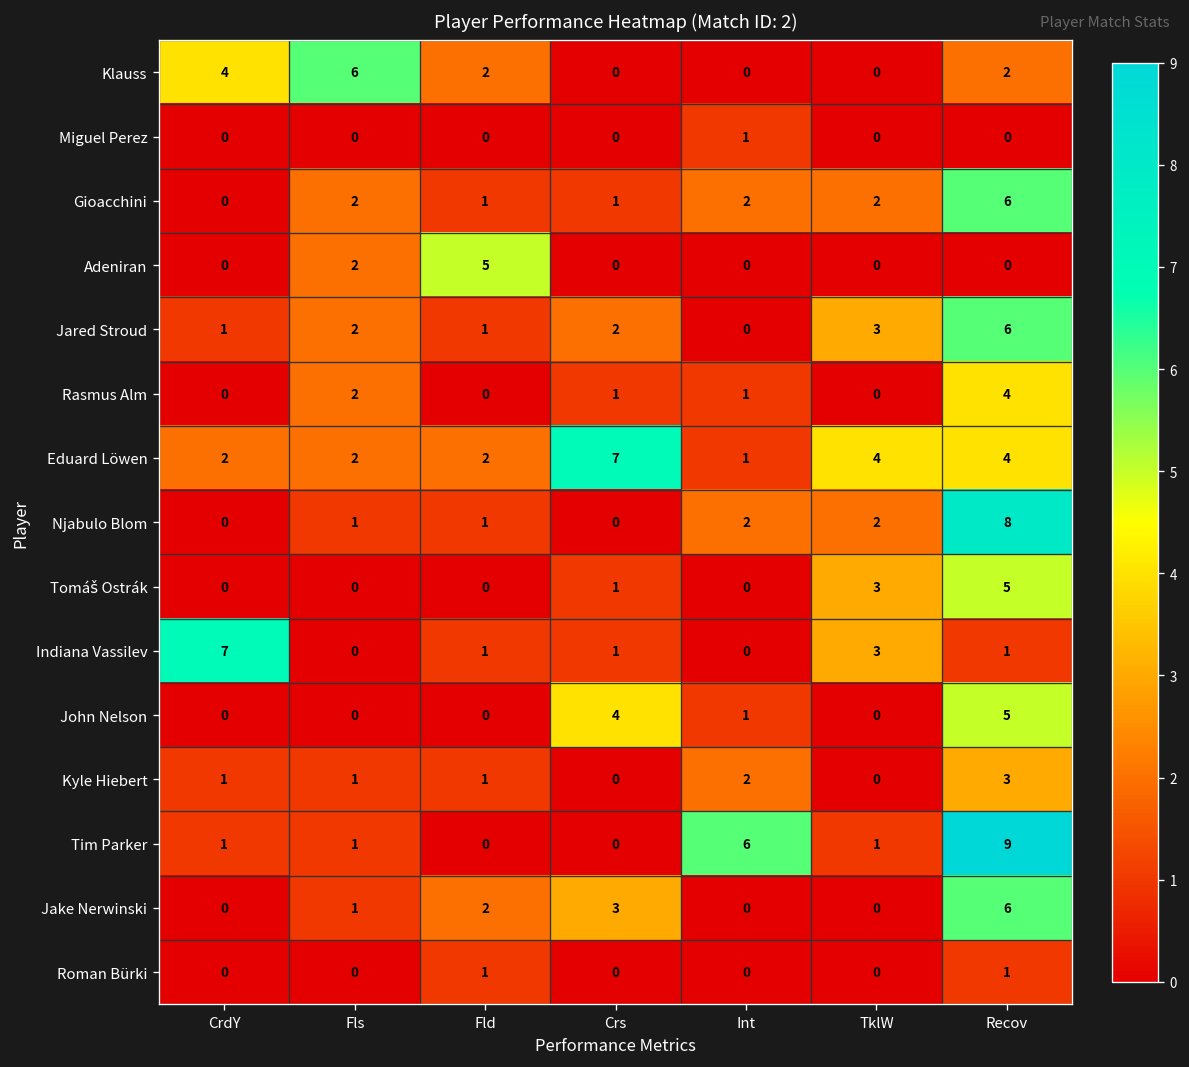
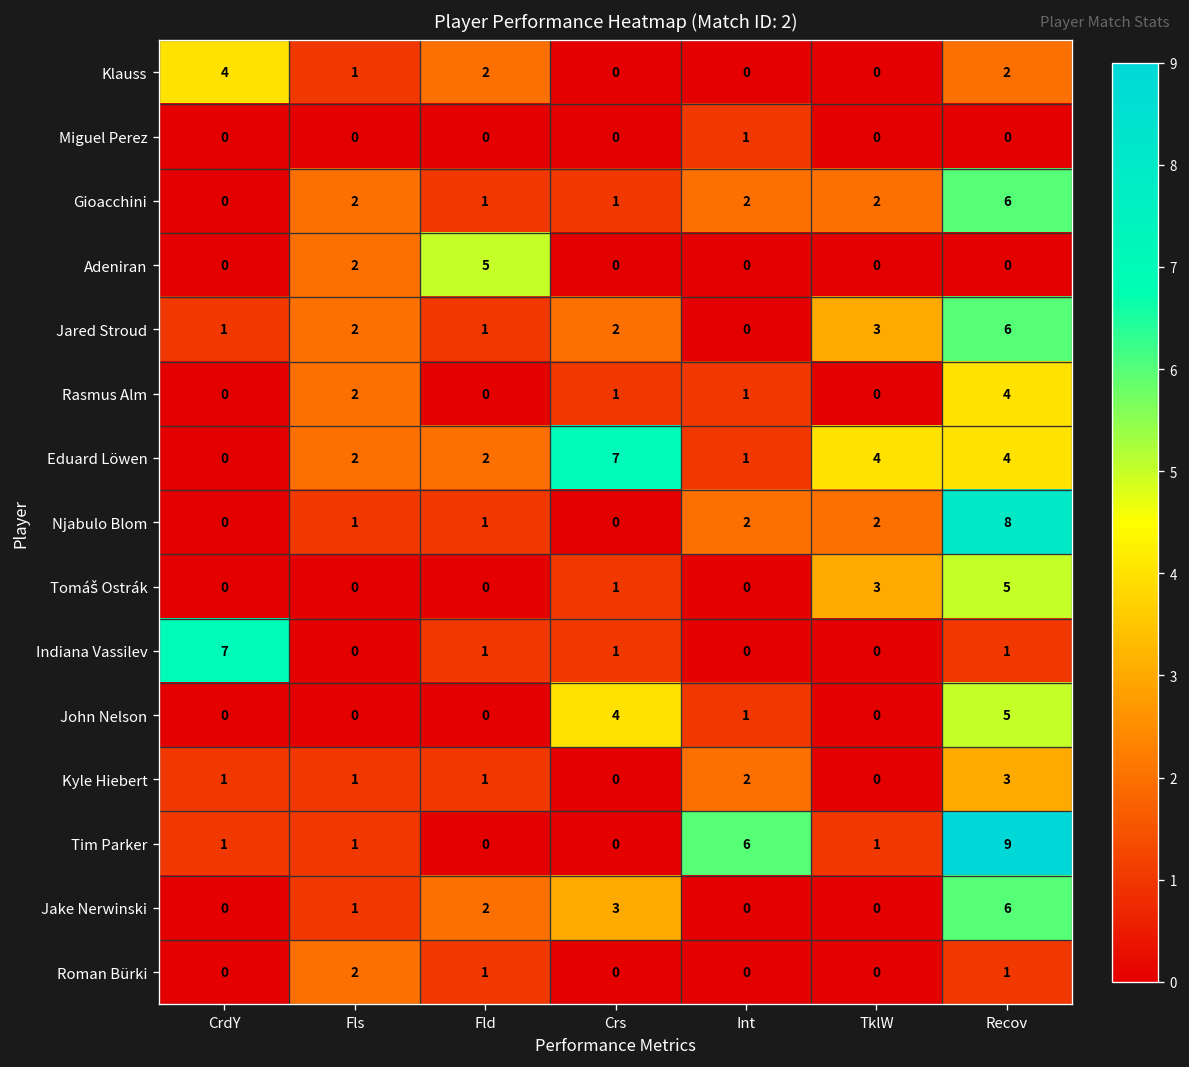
Klauss, Fls: 6 -> 1
Eduard Löwen, CrdY: 2 -> 0
Indiana Vassilev, TklW: 3 -> 0
Roman Bürki, Fls: 0 -> 2
